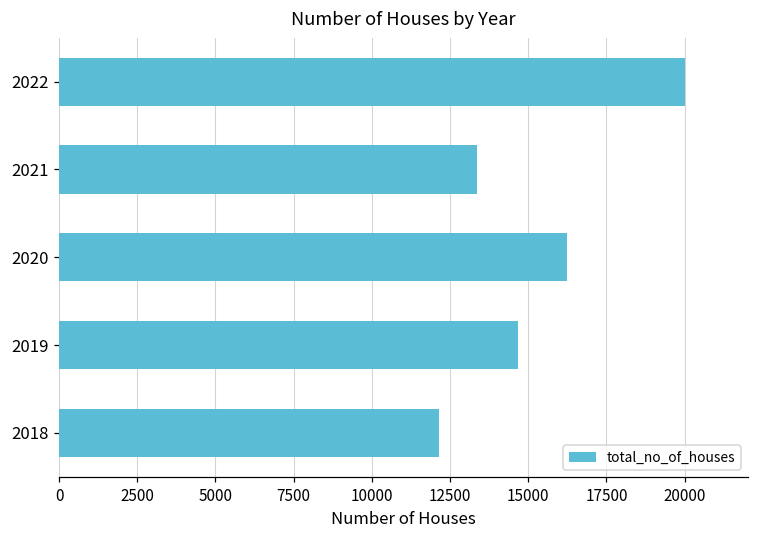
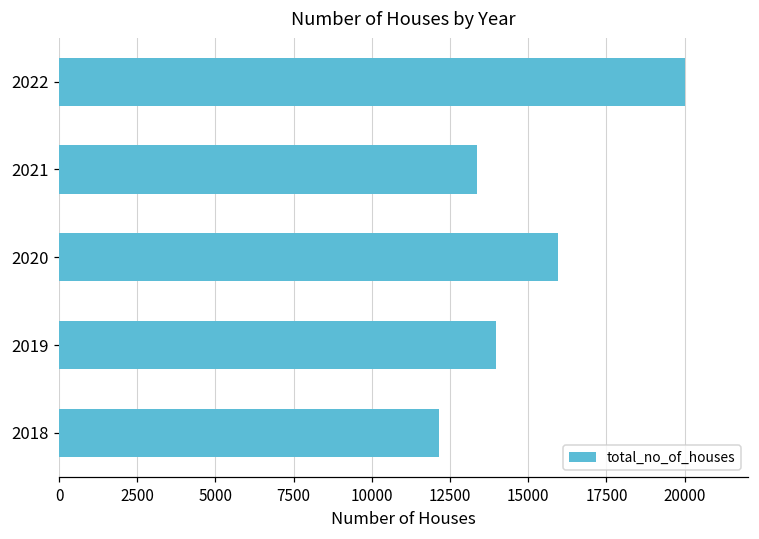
2020: 16200 -> 16000
2019: 14700 -> 14000
